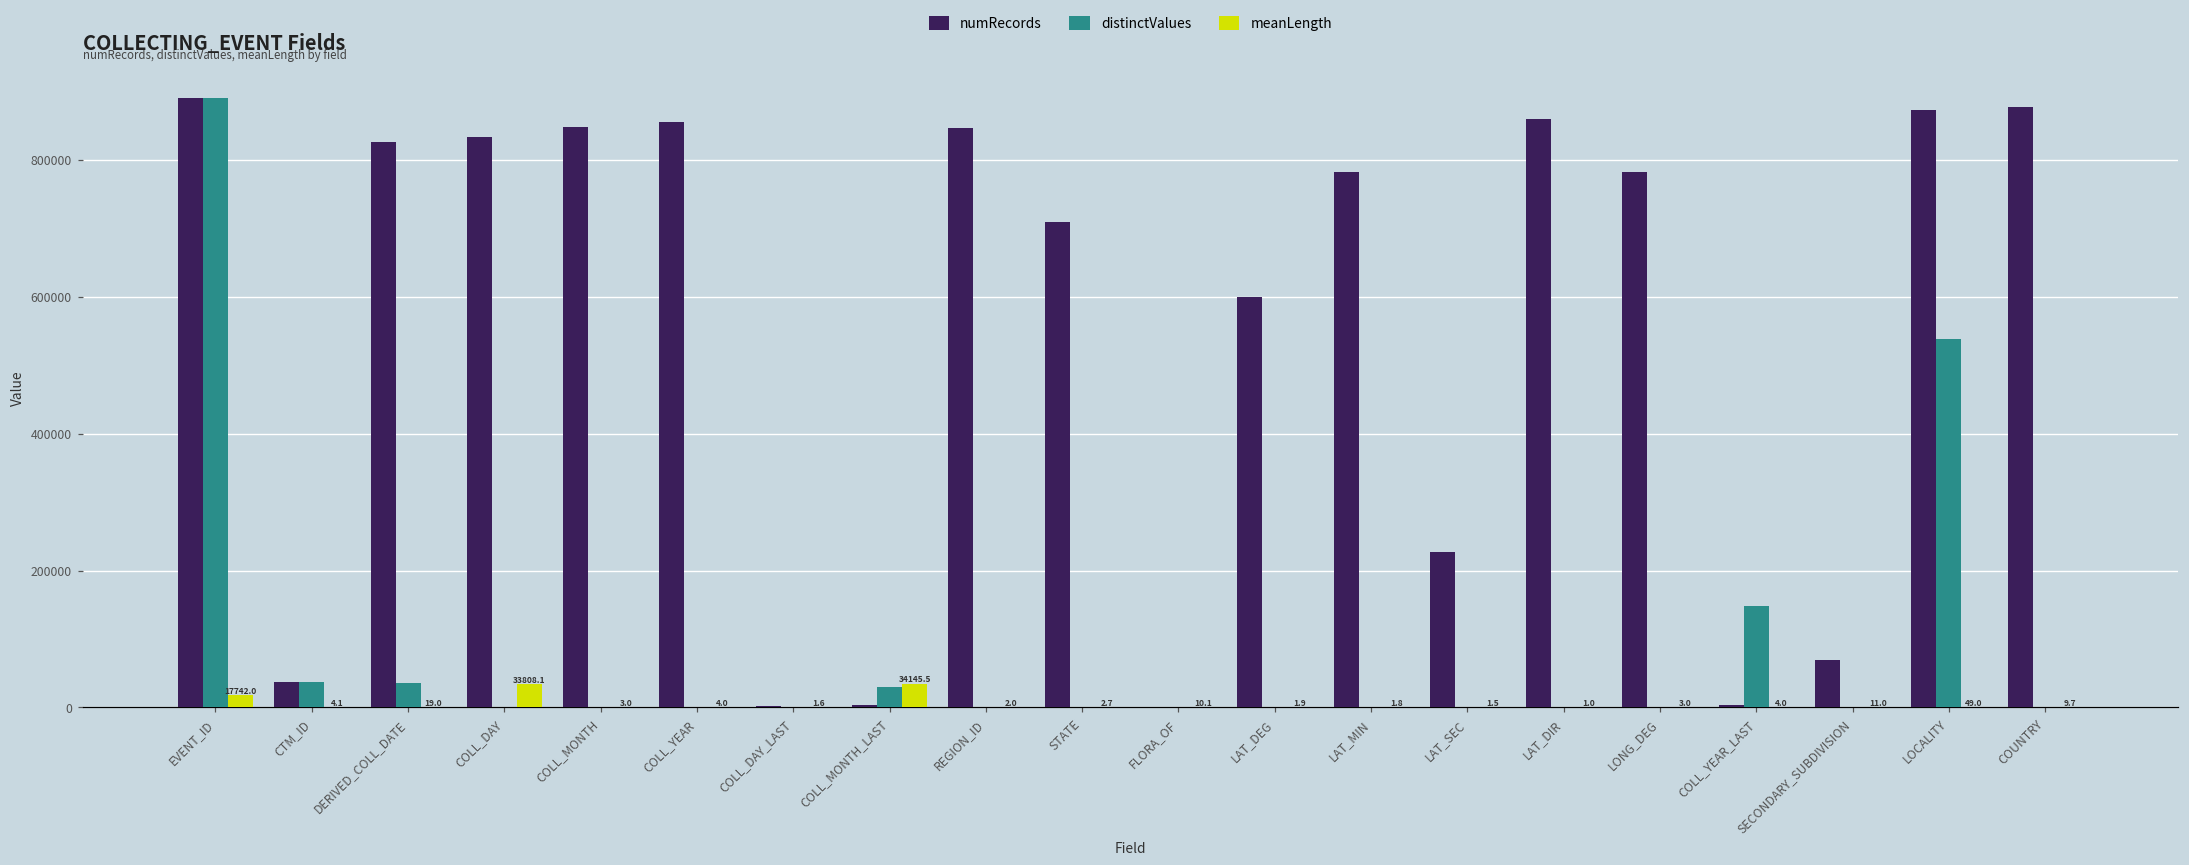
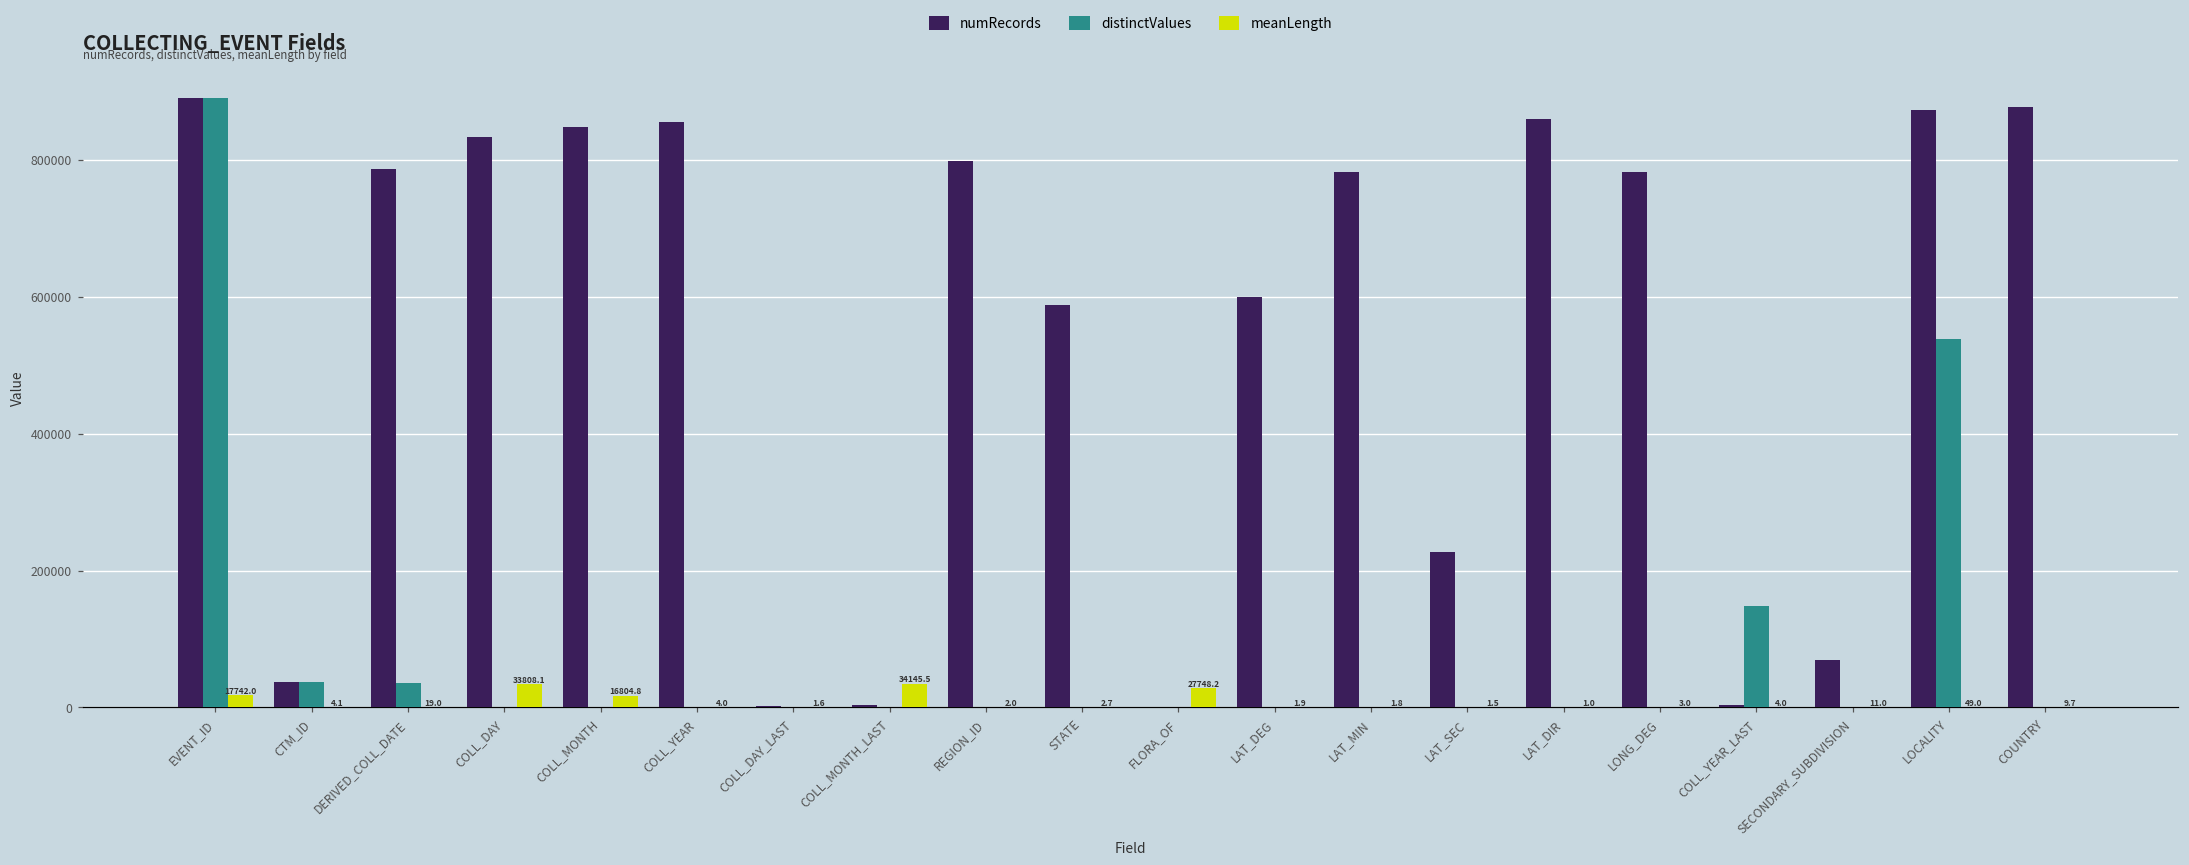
numRecords, DERIVED_COLL_DATE: 830000 -> 790000
meanLength, COLL_MONTH: 3.0 -> 16804.8
distinctValues, COLL_MONTH_LAST: 30000 -> 0
numRecords, REGION_ID: 850000 -> 800000
numRecords, STATE: 710000 -> 590000
meanLength, FLORA_OF: 10.1 -> 27748.2
